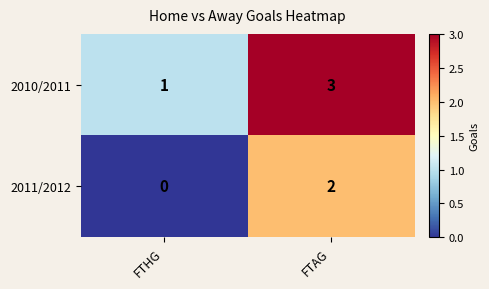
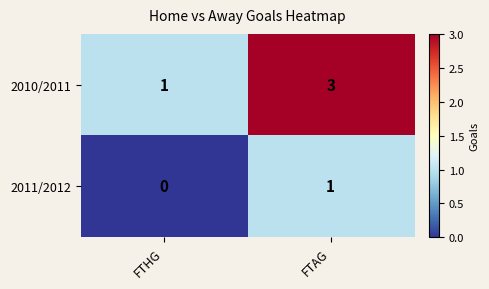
2011/2012, FTAG: 2 -> 1
